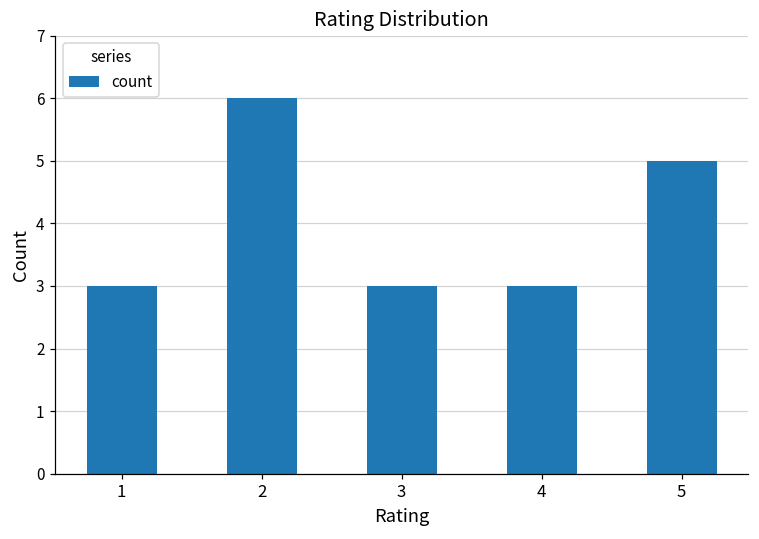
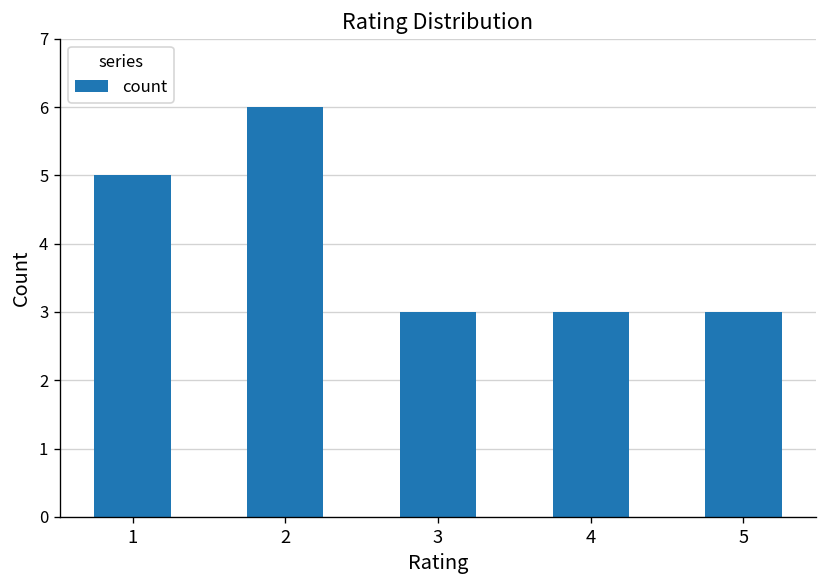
1: 3 -> 5
5: 5 -> 3
